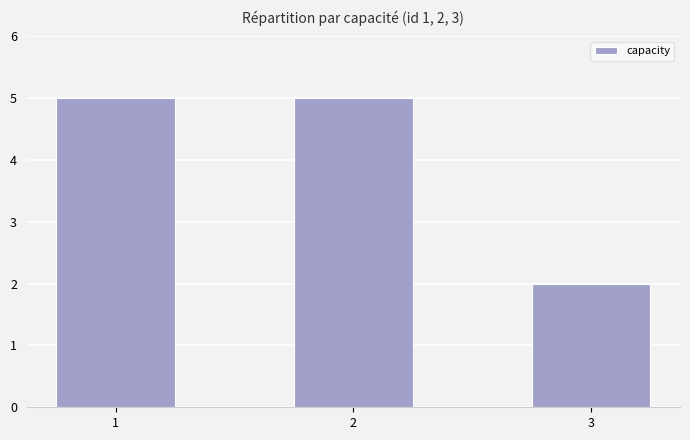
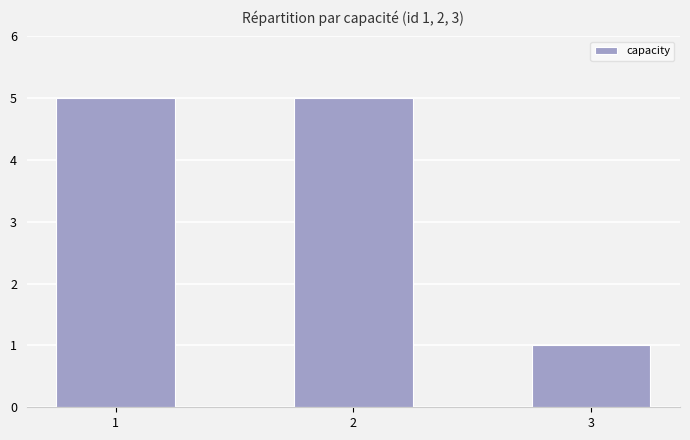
3: 2 -> 1
